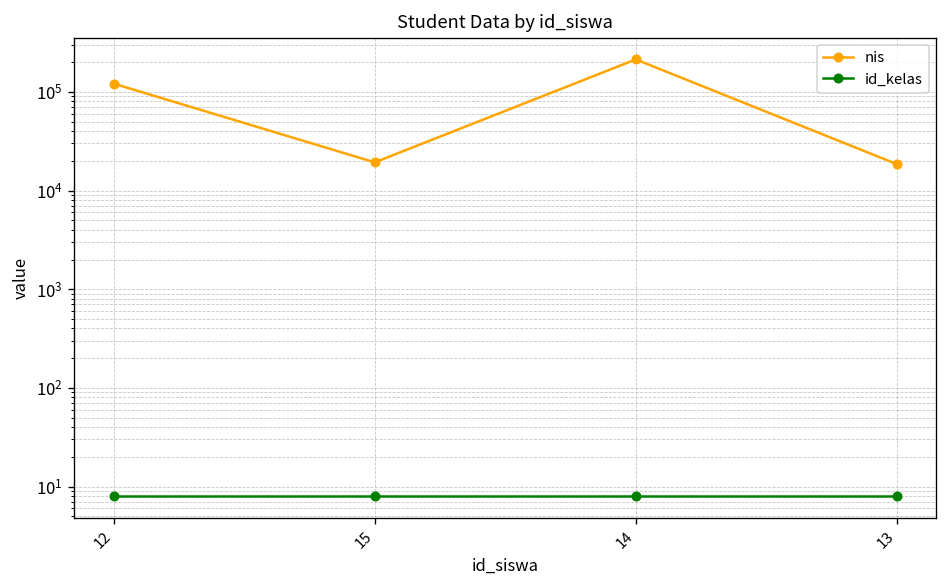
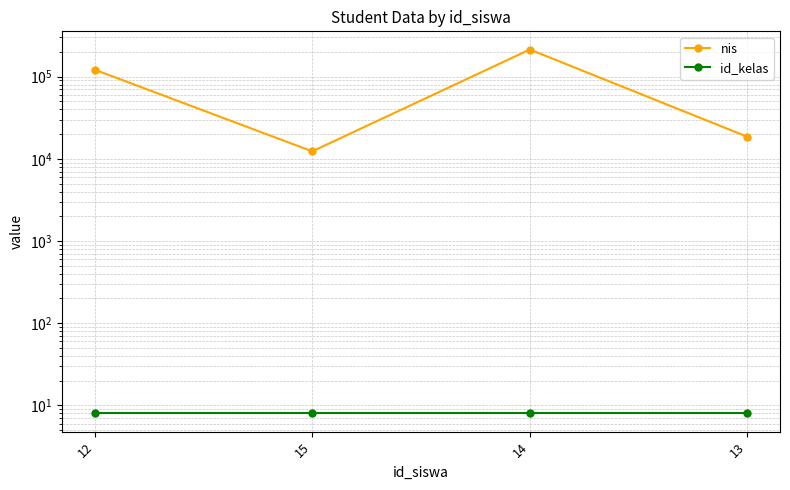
nis, 15: 19000 -> 12000
